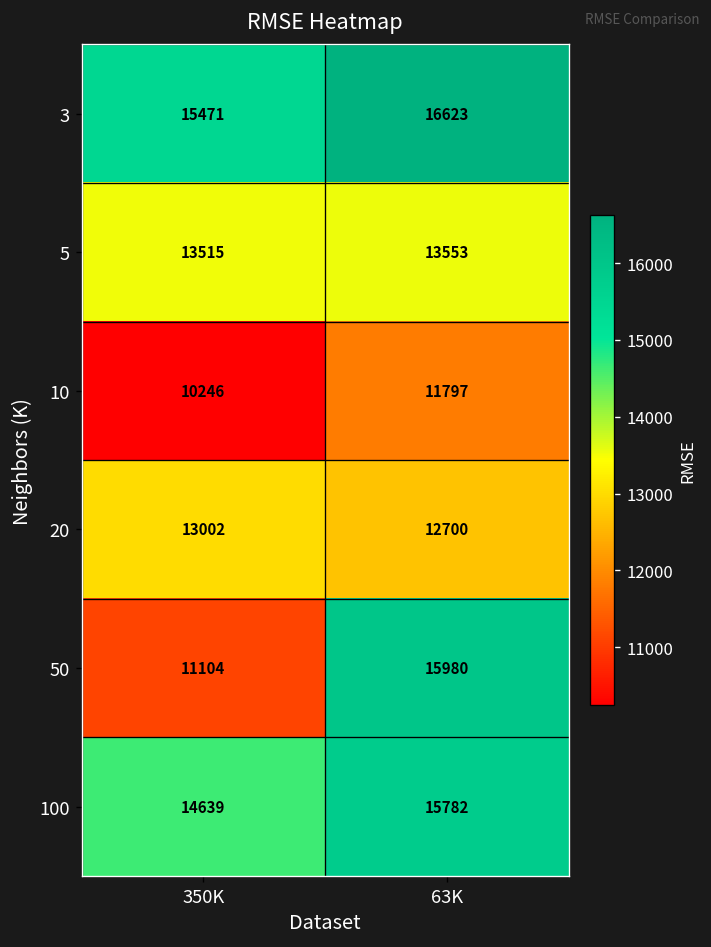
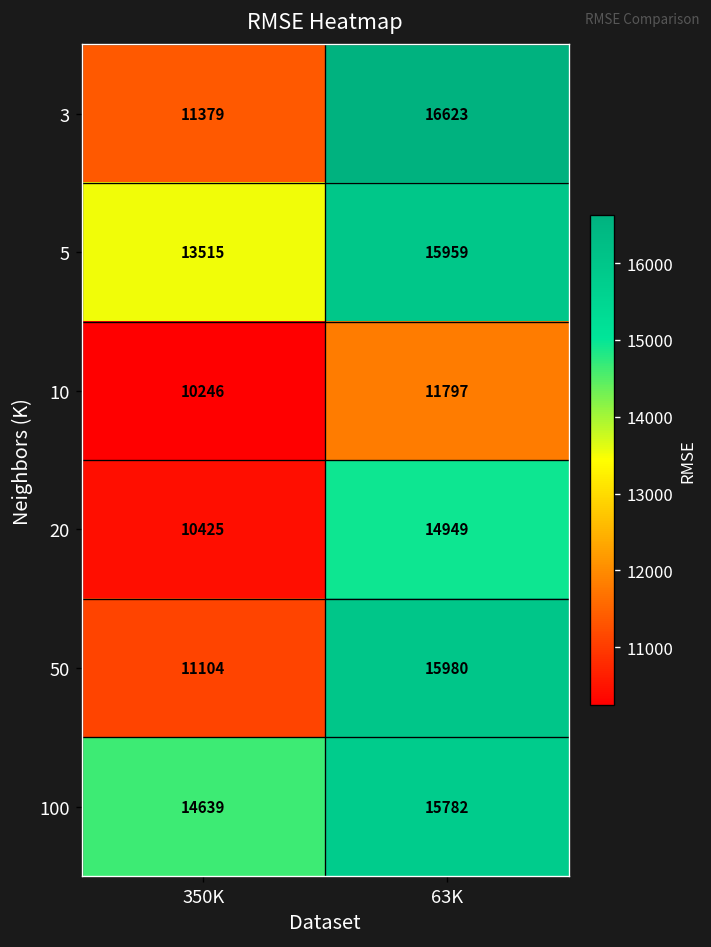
3, 350K: 15471 -> 11379
5, 63K: 13553 -> 15959
20, 350K: 13002 -> 10425
20, 63K: 12700 -> 14949
